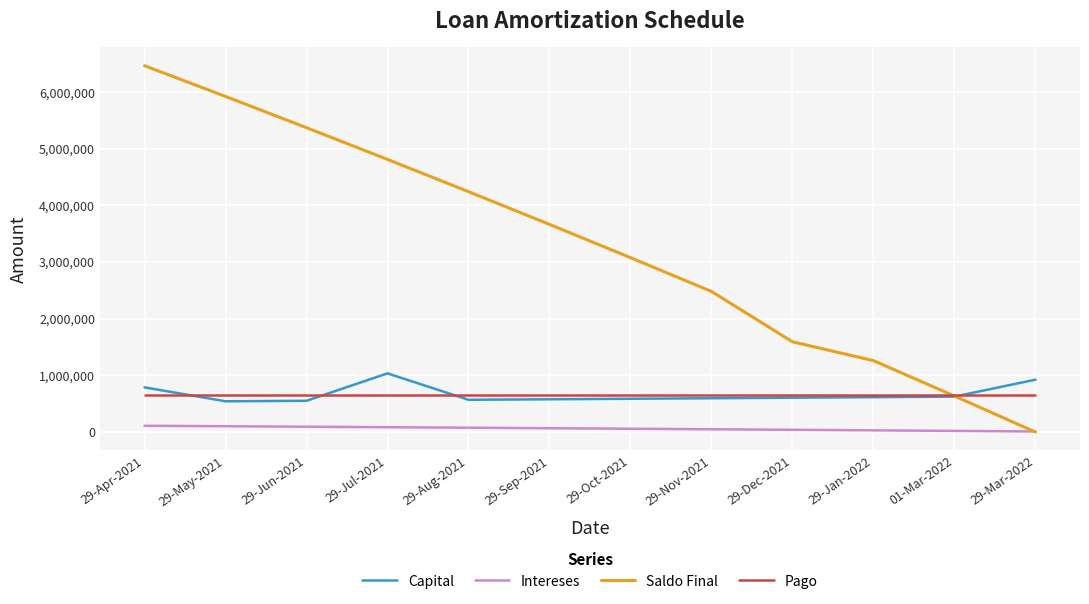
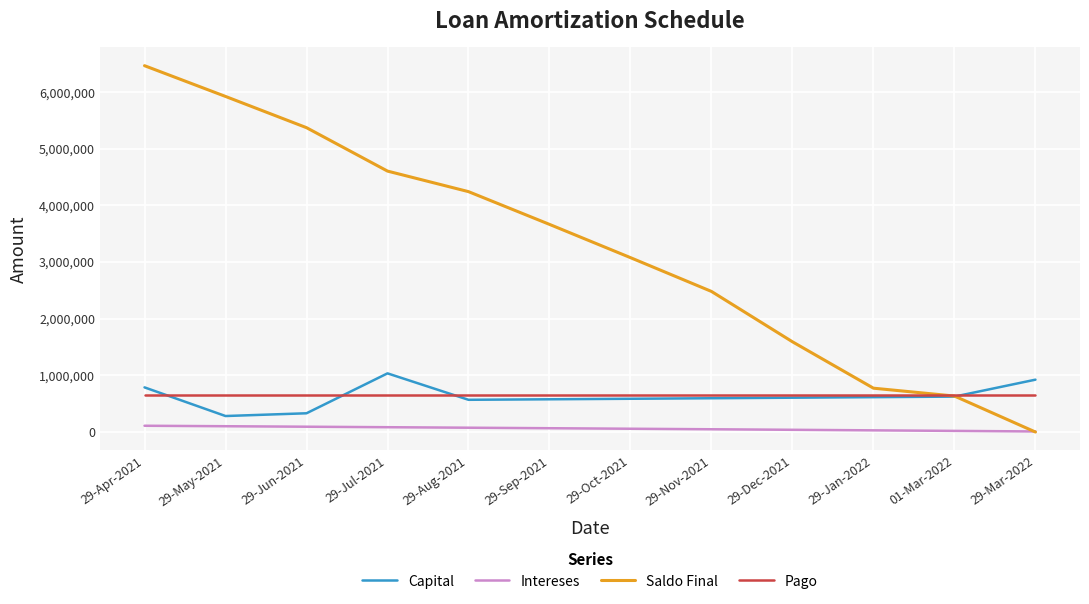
Capital, 29-May-2021: 500,000 -> 300,000
Capital, 29-Jun-2021: 600,000 -> 300,000
Saldo Final, 29-Jul-2021: 4,800,000 -> 4,600,000
Saldo Final, 29-Jan-2022: 1,300,000 -> 800,000
